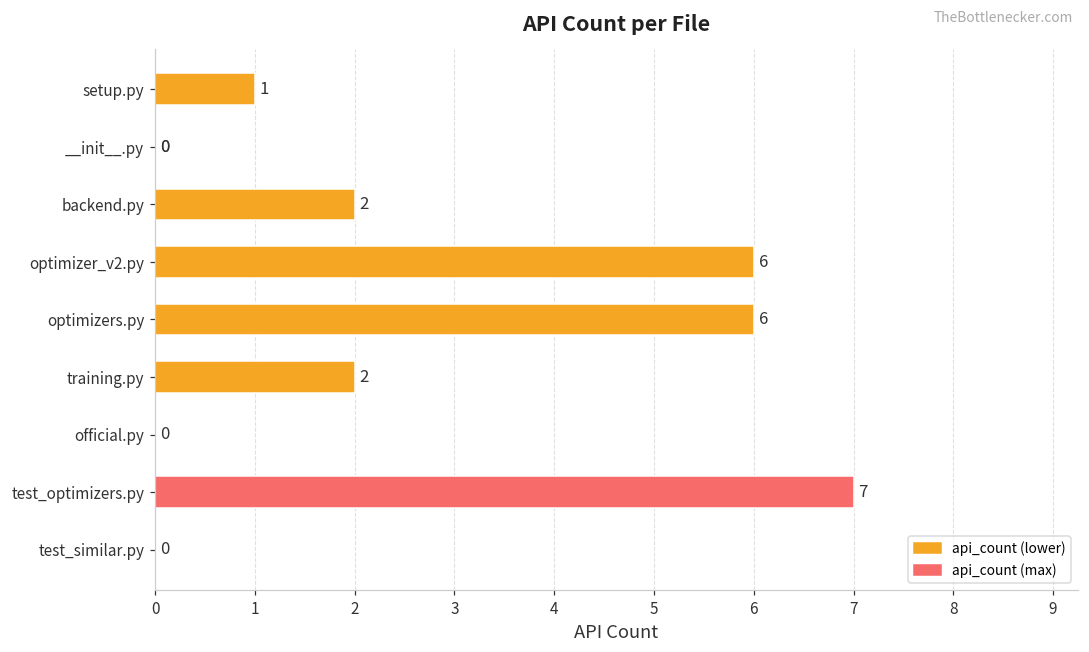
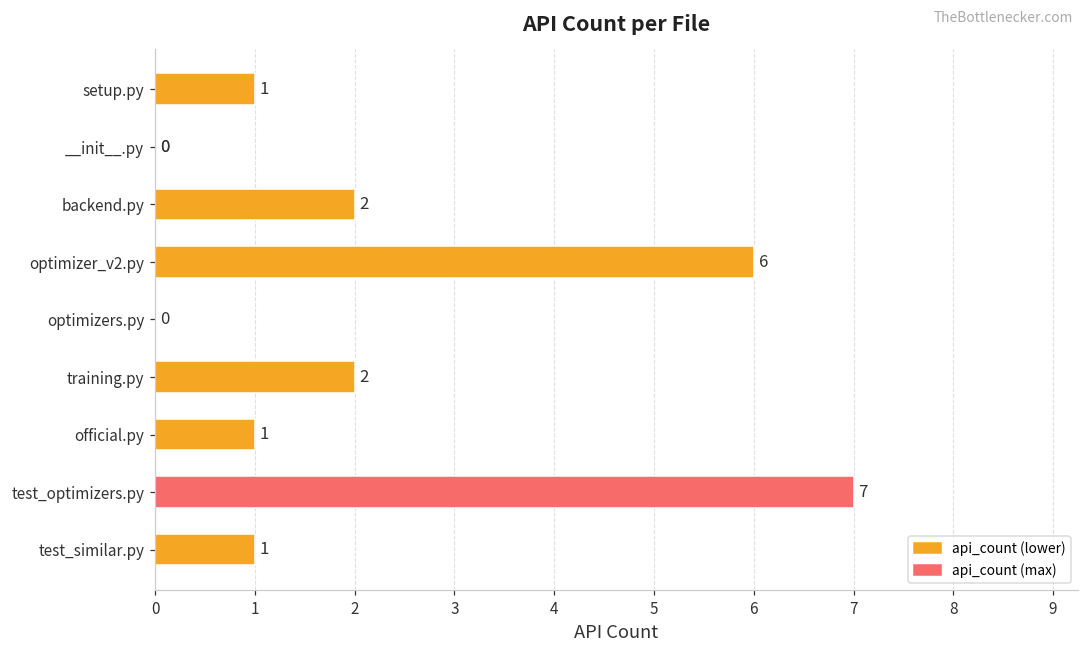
optimizers.py: 6 -> 0
official.py: 0 -> 1
test_similar.py: 0 -> 1
